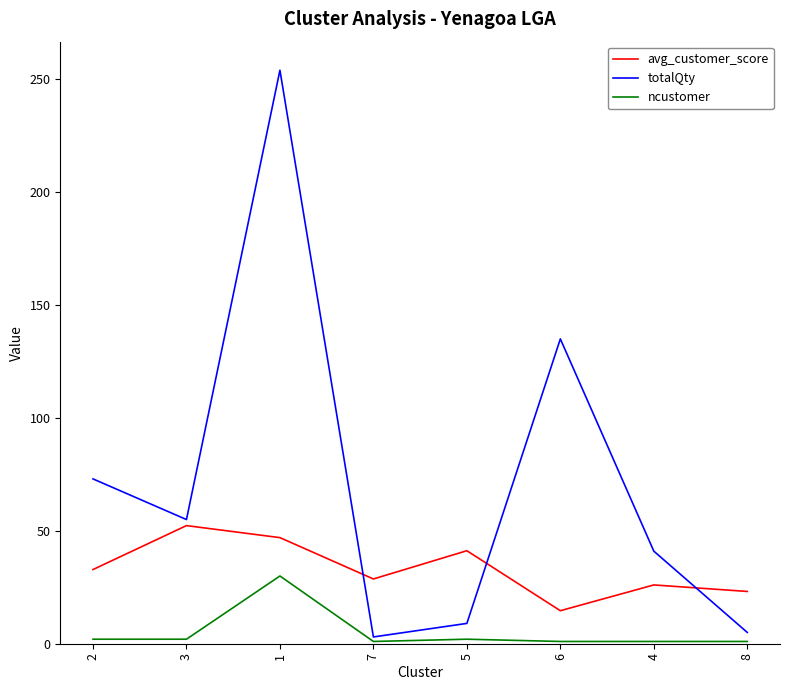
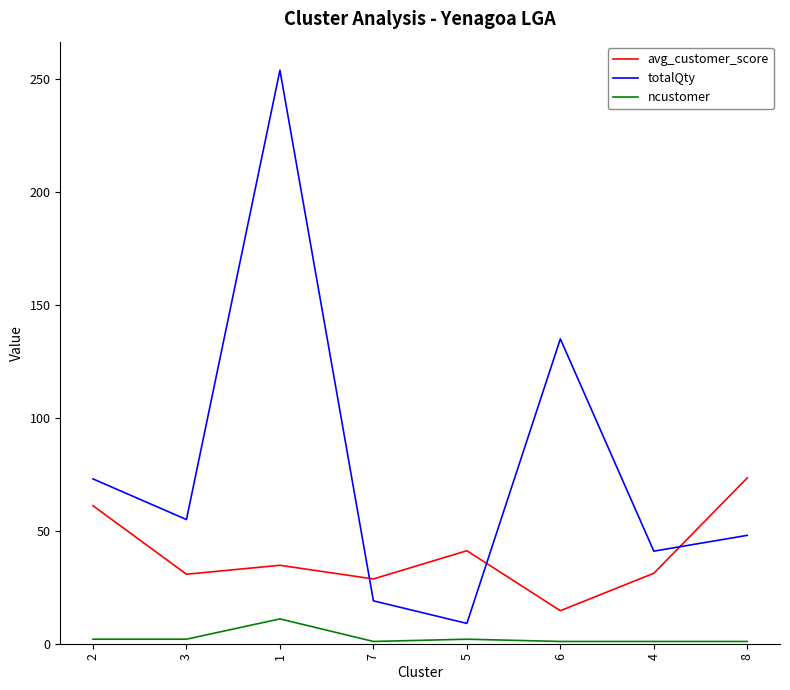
avg_customer_score, 2: 33 -> 61
avg_customer_score, 3: 52 -> 31
avg_customer_score, 1: 47 -> 35
ncustomer, 1: 30 -> 11
totalQty, 7: 3 -> 19
avg_customer_score, 4: 26 -> 31
avg_customer_score, 8: 23 -> 73
totalQty, 8: 5 -> 48
